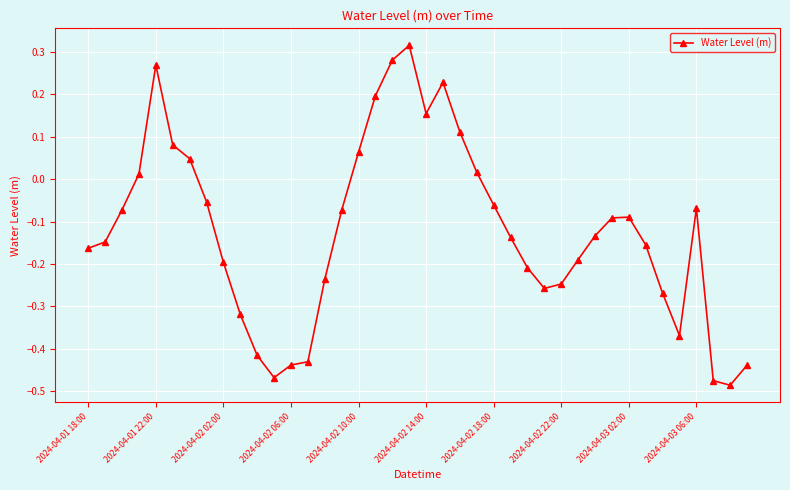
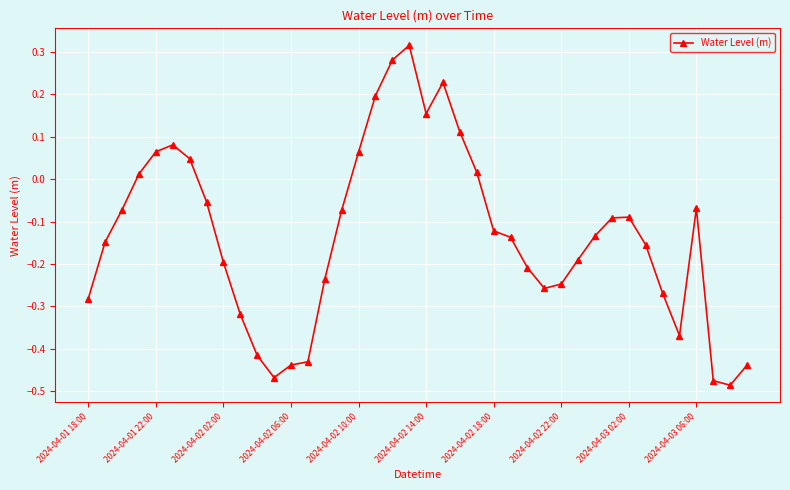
2024-04-01 18:00: -0.16 -> -0.28
2024-04-01 22:00: 0.27 -> 0.06
2024-04-02 18:00: -0.06 -> -0.12
